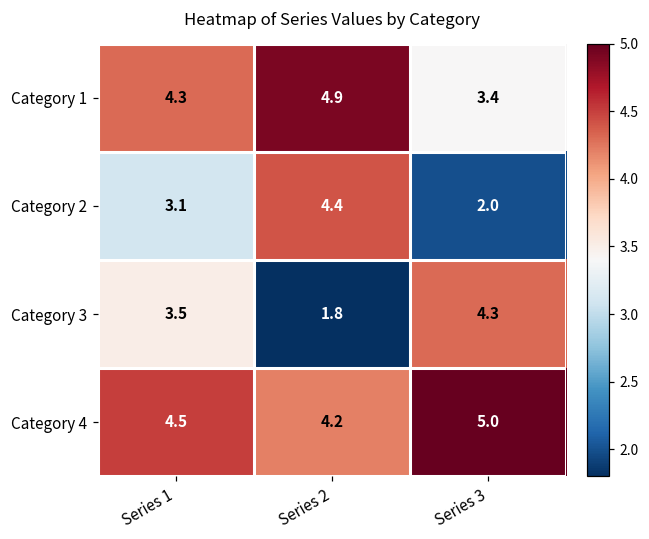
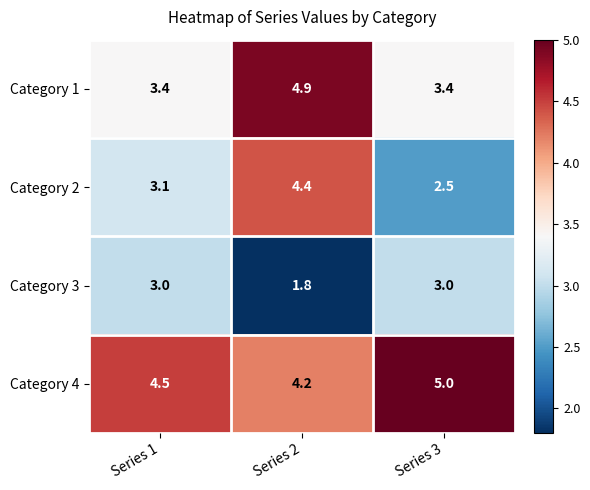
Category 1, Series 1: 4.3 -> 3.4
Category 2, Series 3: 2.0 -> 2.5
Category 3, Series 1: 3.5 -> 3.0
Category 3, Series 3: 4.3 -> 3.0
